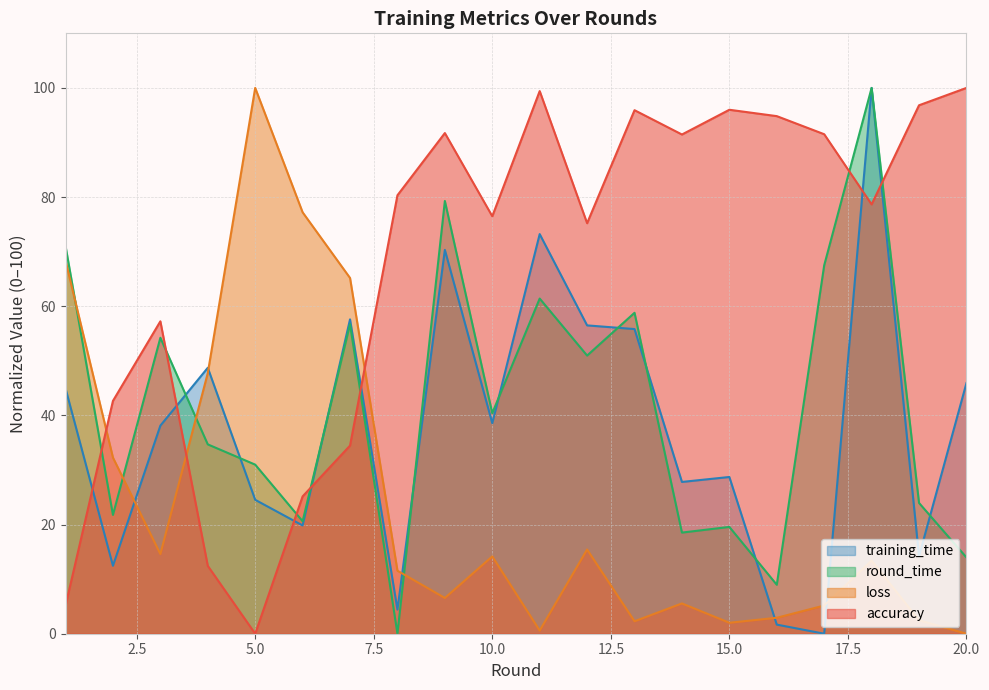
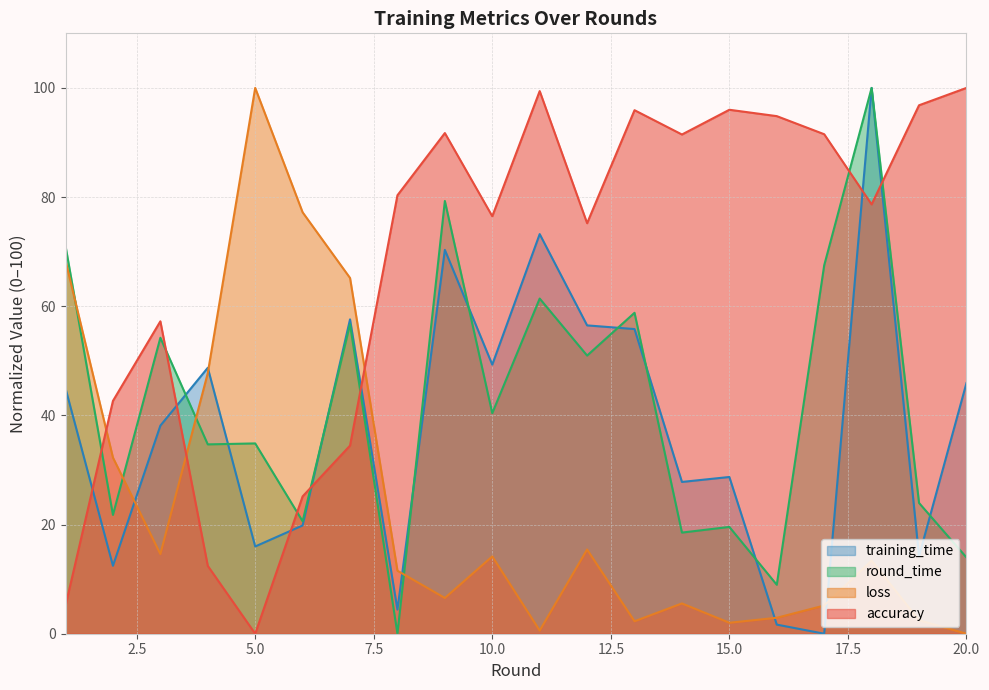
training_time, 5.0: 25 -> 16
round_time, 5.0: 31 -> 35
training_time, 10.0: 39 -> 49
